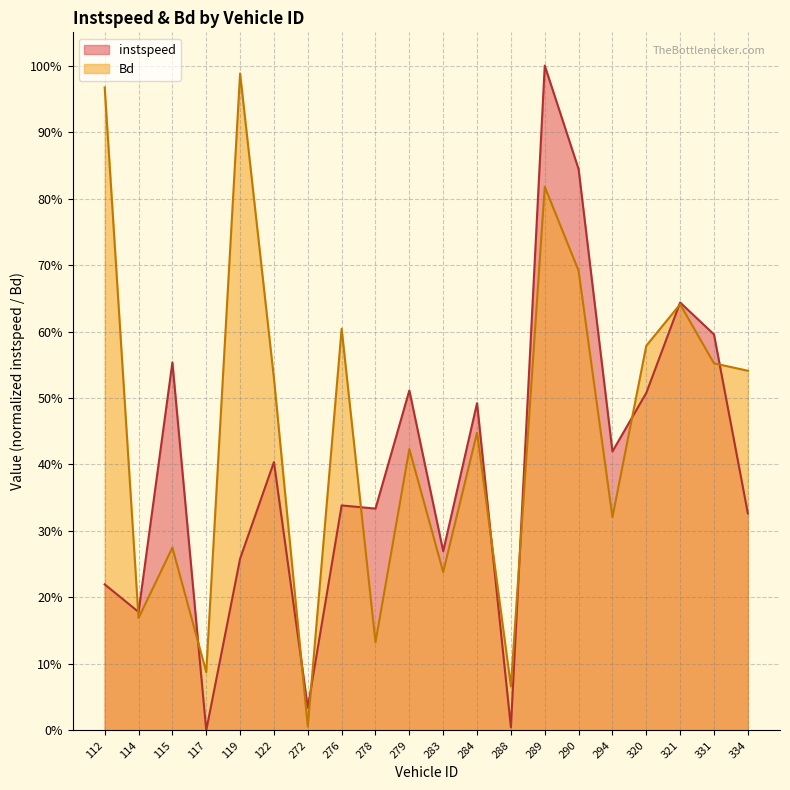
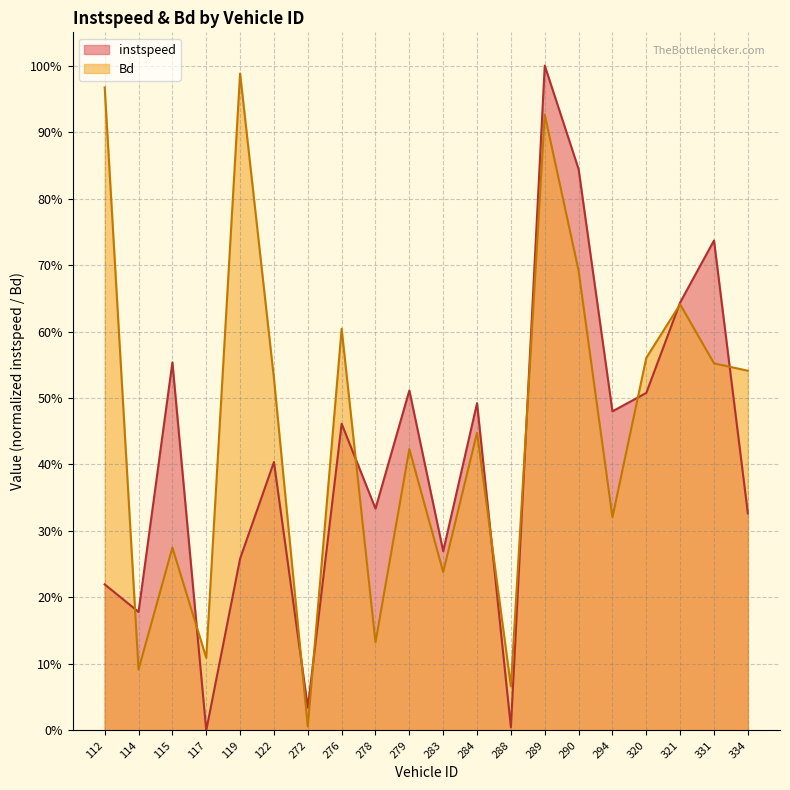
Bd, 114: 17% -> 9%
Bd, 117: 9% -> 11%
instspeed, 276: 34% -> 46%
Bd, 289: 82% -> 93%
instspeed, 294: 42% -> 48%
Bd, 320: 58% -> 56%
instspeed, 331: 60% -> 74%
